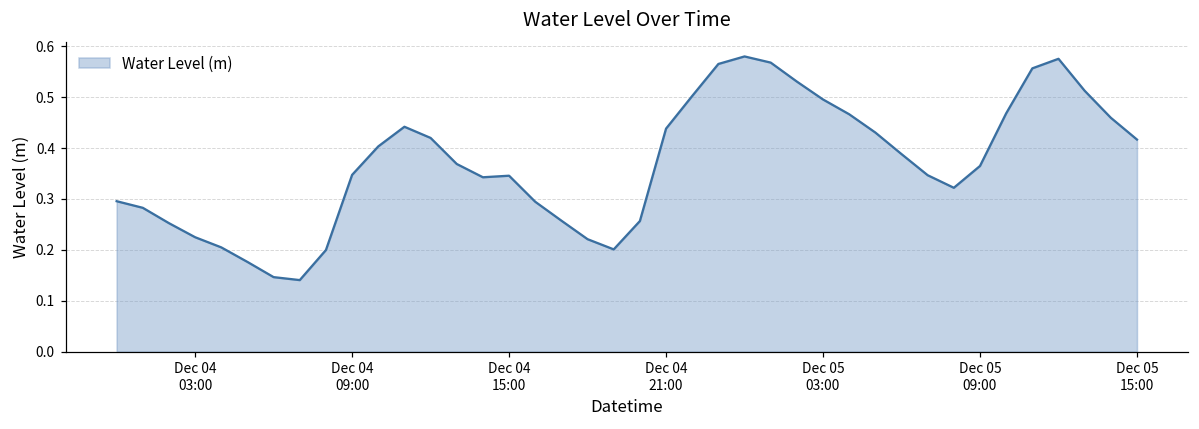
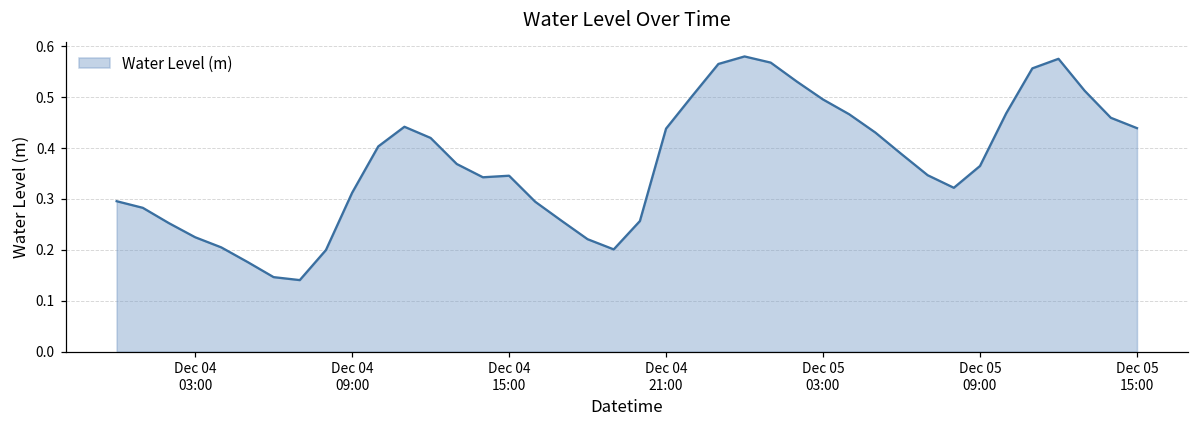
Dec 04 09:00: 0.35 -> 0.31
Dec 05 15:00: 0.42 -> 0.44
